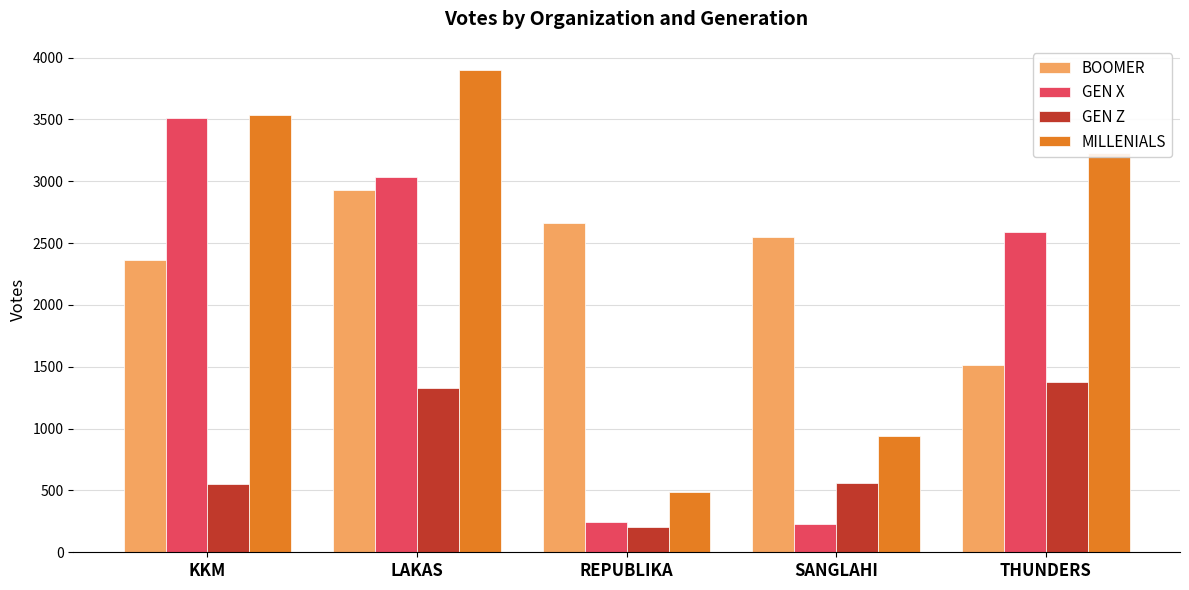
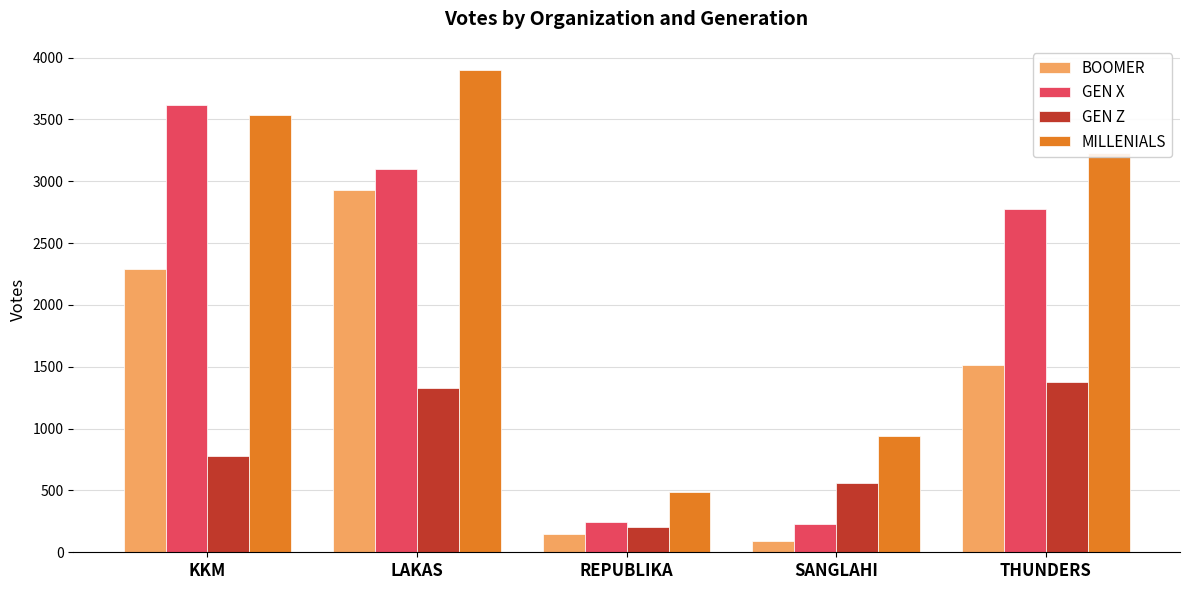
BOOMER, KKM: 2370 -> 2290
GEN X, KKM: 3510 -> 3620
GEN Z, KKM: 550 -> 780
GEN X, LAKAS: 3030 -> 3100
BOOMER, REPUBLIKA: 2660 -> 150
BOOMER, SANGLAHI: 2550 -> 100
GEN X, THUNDERS: 2590 -> 2770
